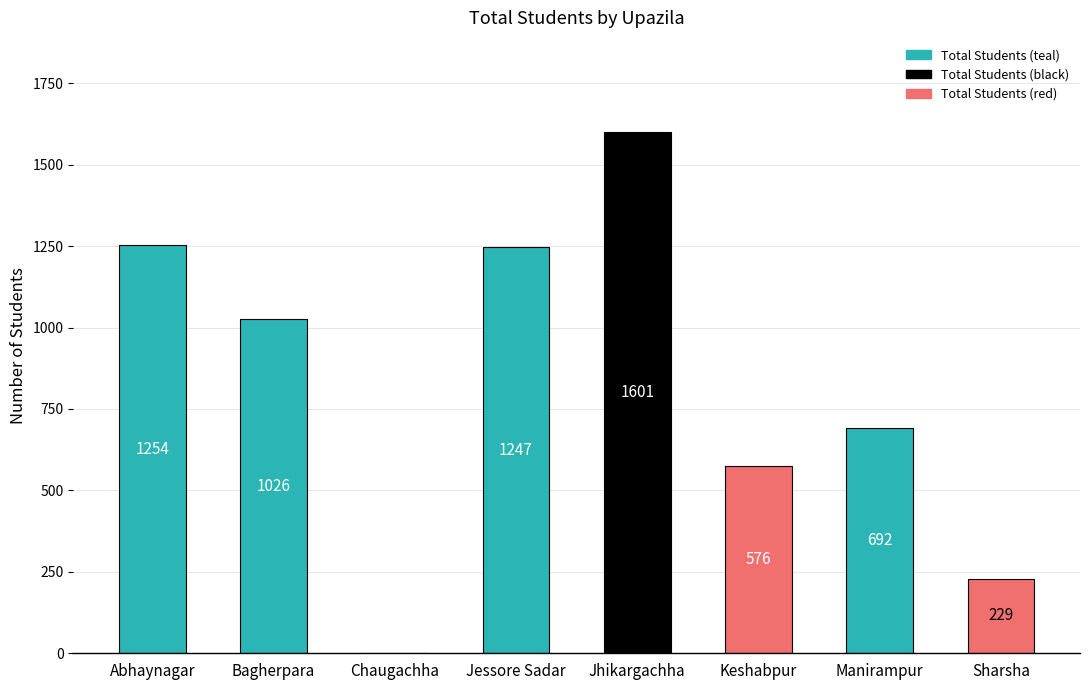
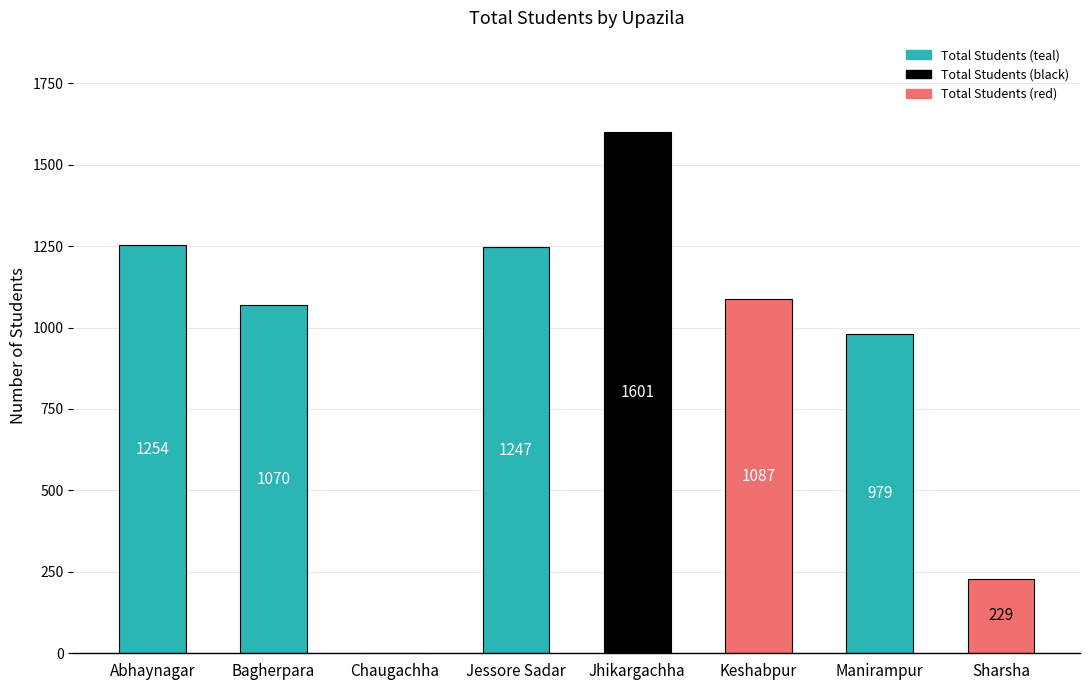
Bagherpara: 1026 -> 1070
Keshabpur: 576 -> 1087
Manirampur: 692 -> 979
